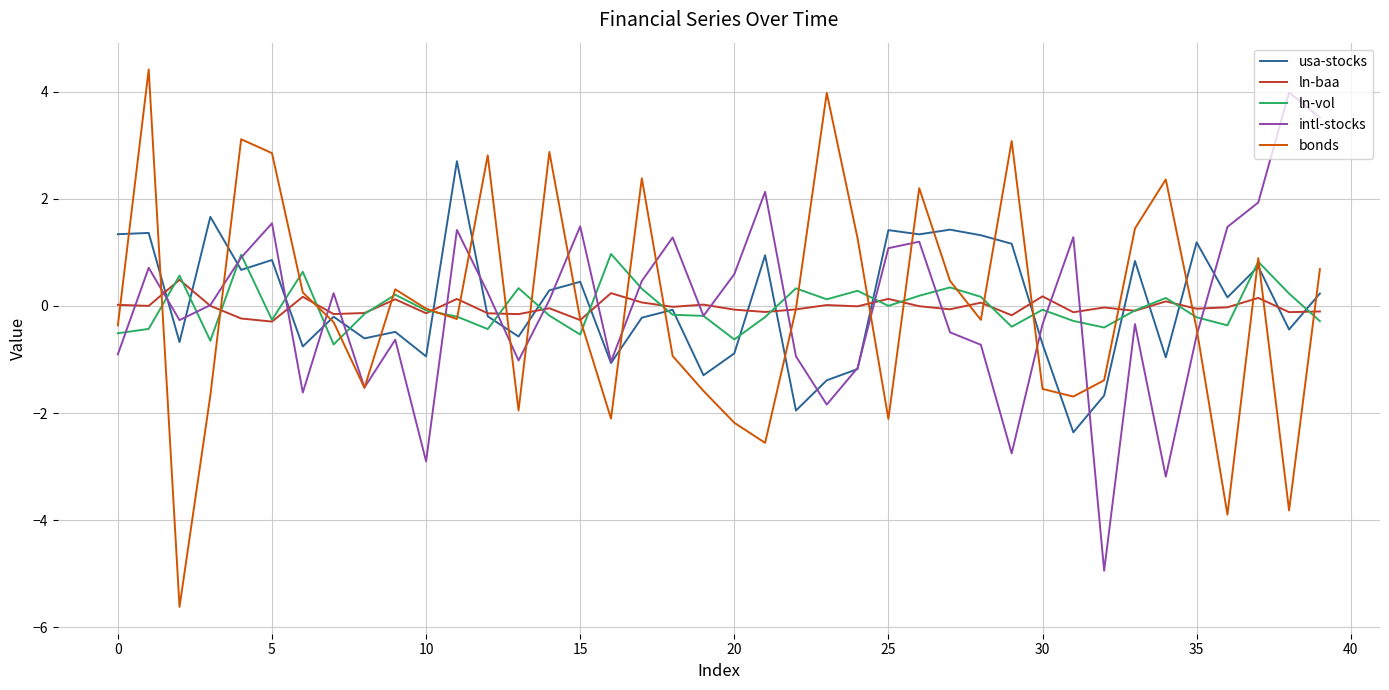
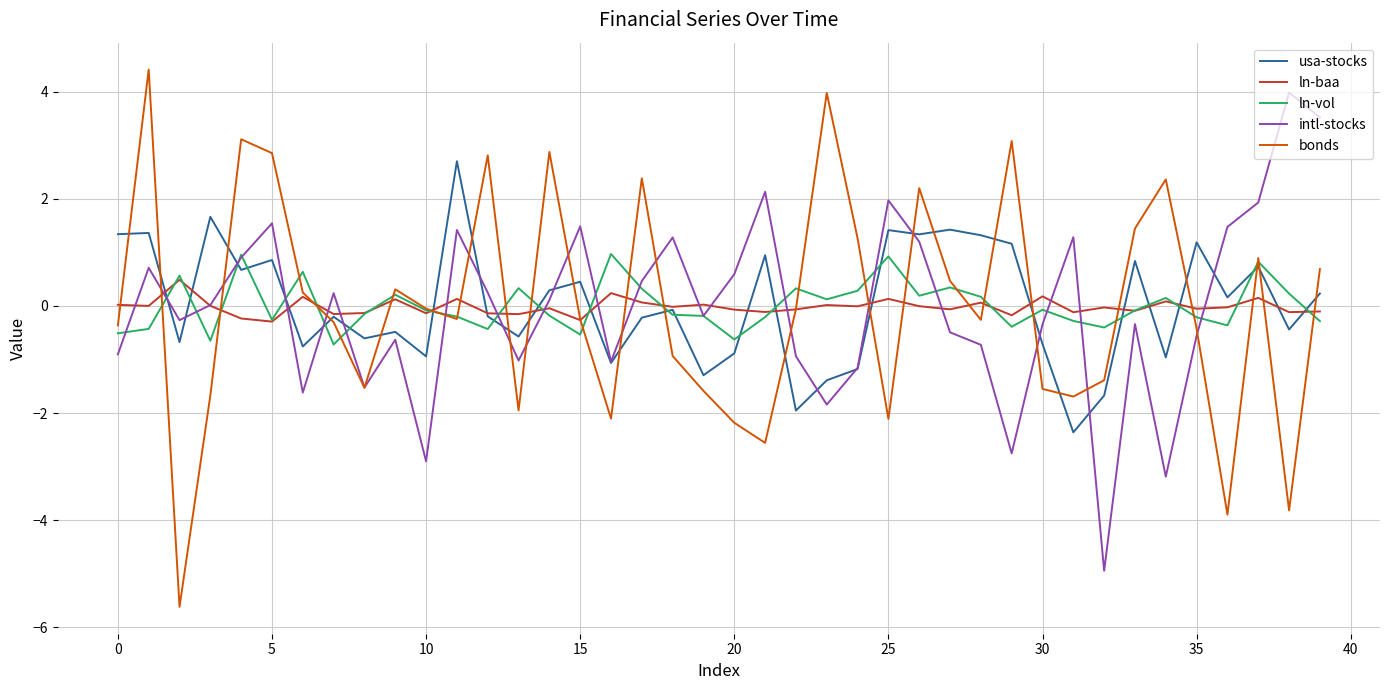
ln-vol, 25: 0.0 -> 0.9
intl-stocks, 25: 1.1 -> 2.0
